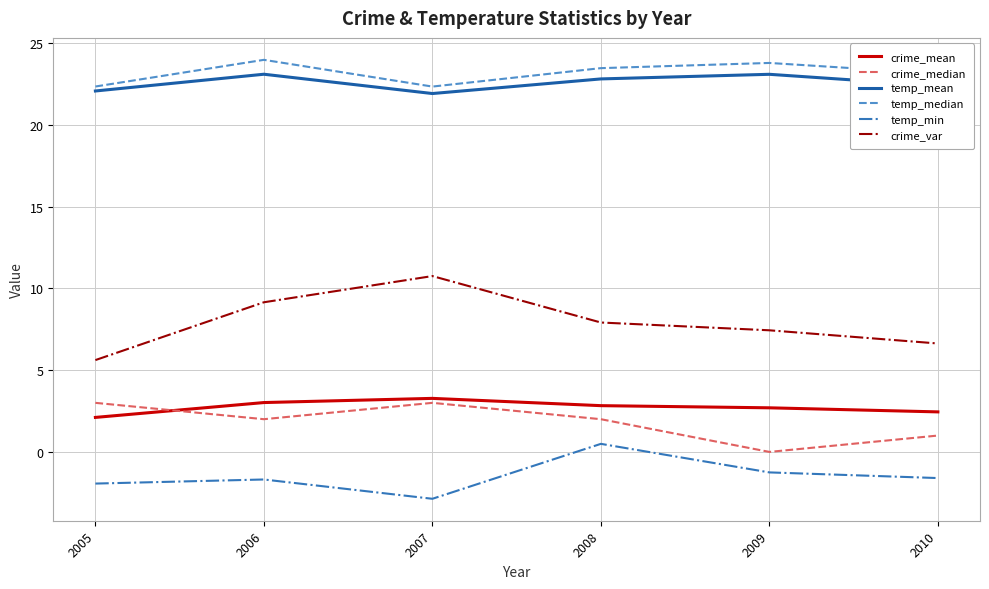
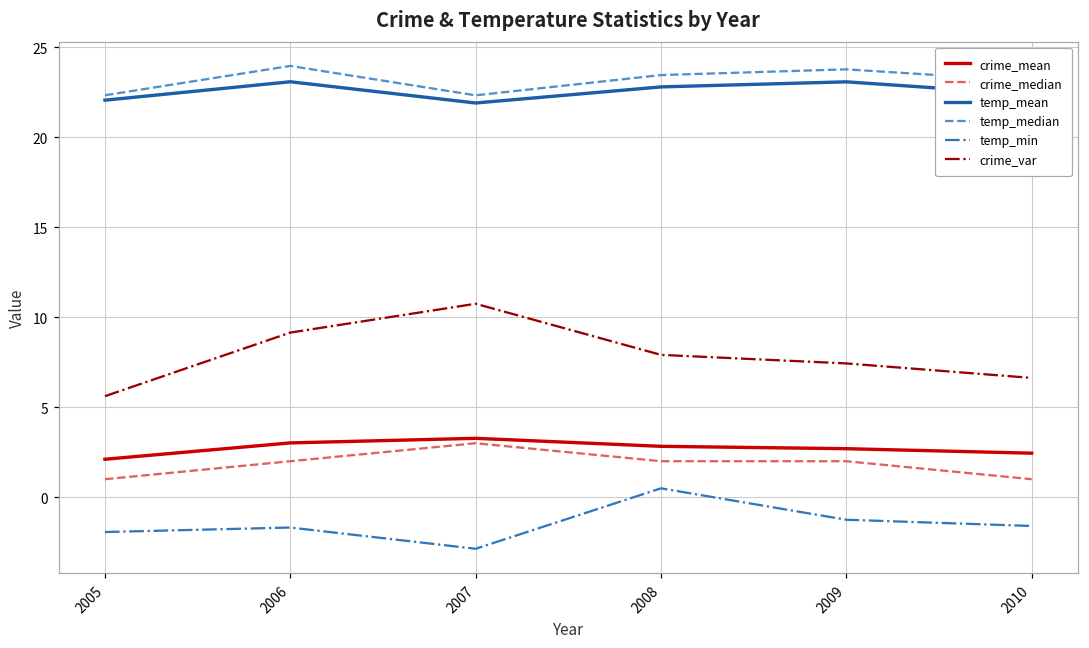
crime_median, 2005: 3 -> 1
crime_median, 2009: 0 -> 2
